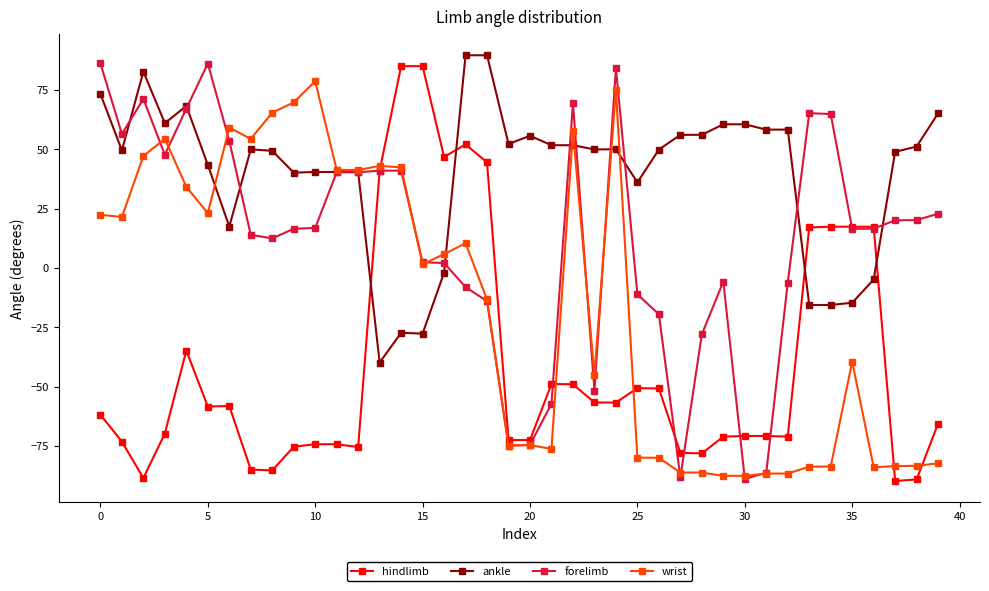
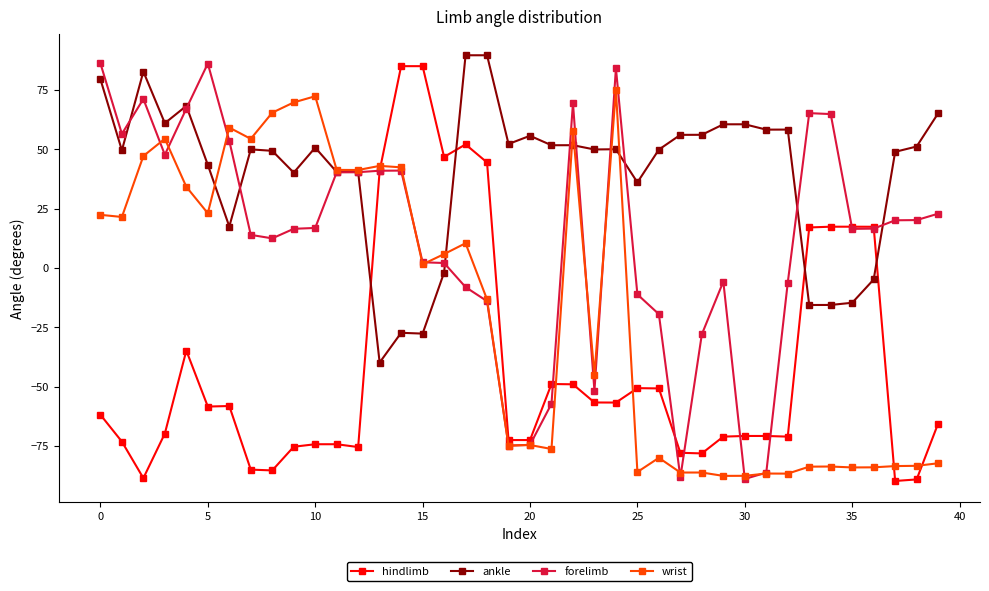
ankle, 0: 73 -> 80
ankle, 10: 41 -> 51
wrist, 10: 79 -> 72
wrist, 25: -80 -> -86
wrist, 35: -39 -> -84
